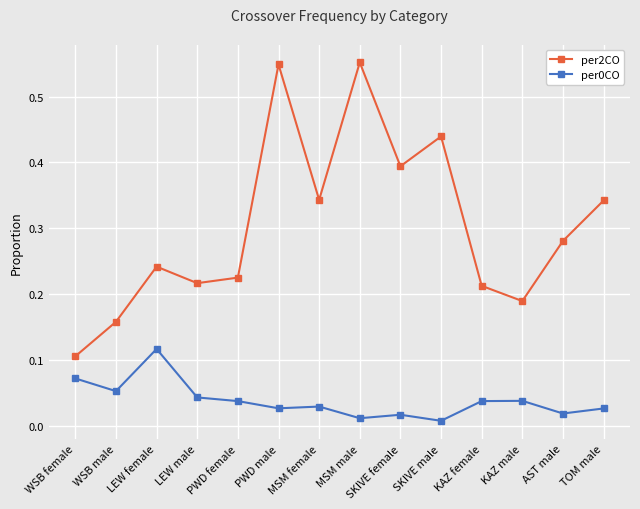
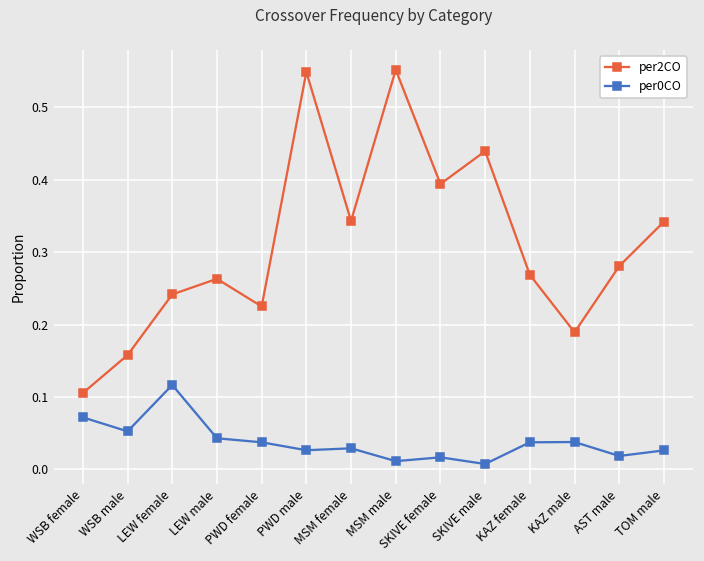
per2CO, LEW male: 0.22 -> 0.26
per2CO, KAZ female: 0.21 -> 0.27
